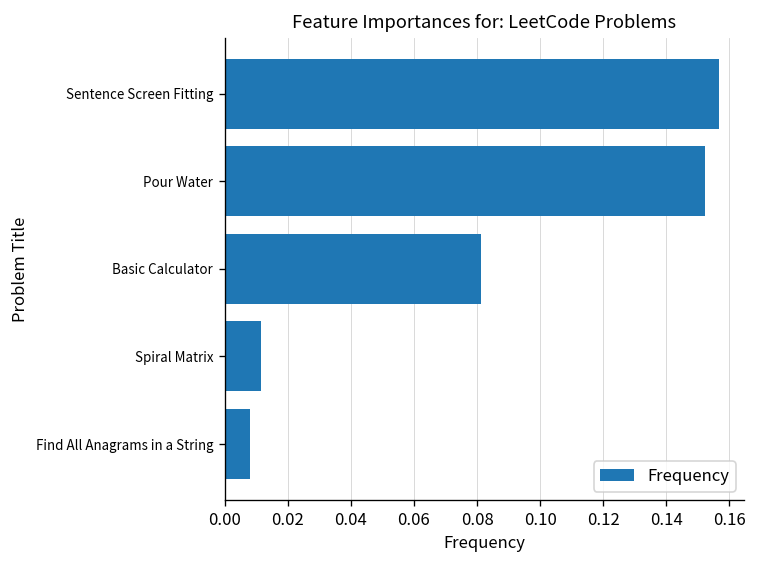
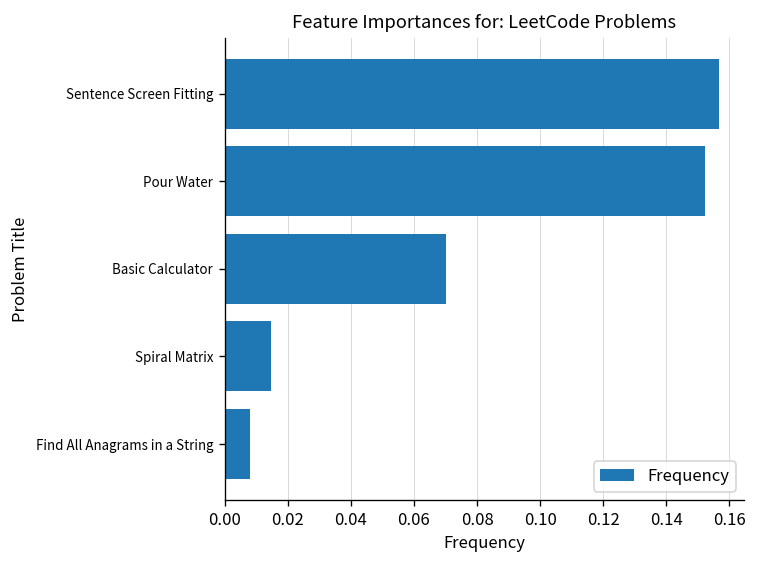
Basic Calculator: 0.081 -> 0.070
Spiral Matrix: 0.011 -> 0.015
